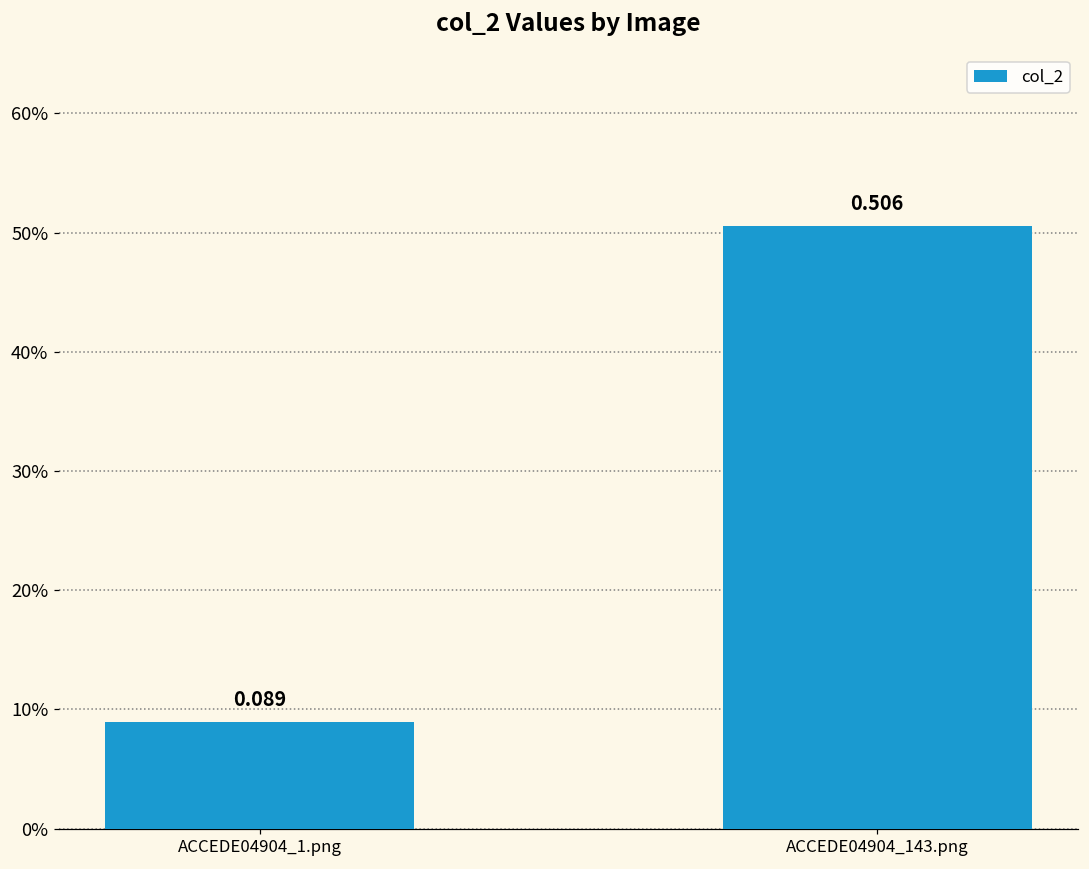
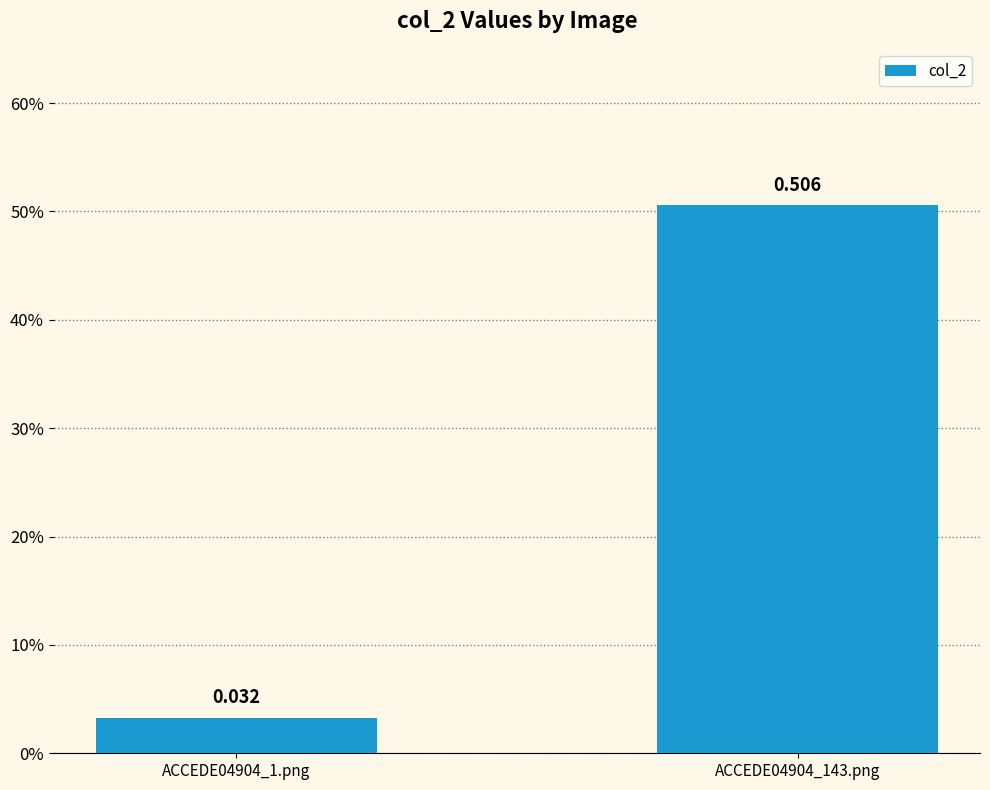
ACCEDE04904_1.png: 0.089 -> 0.032
